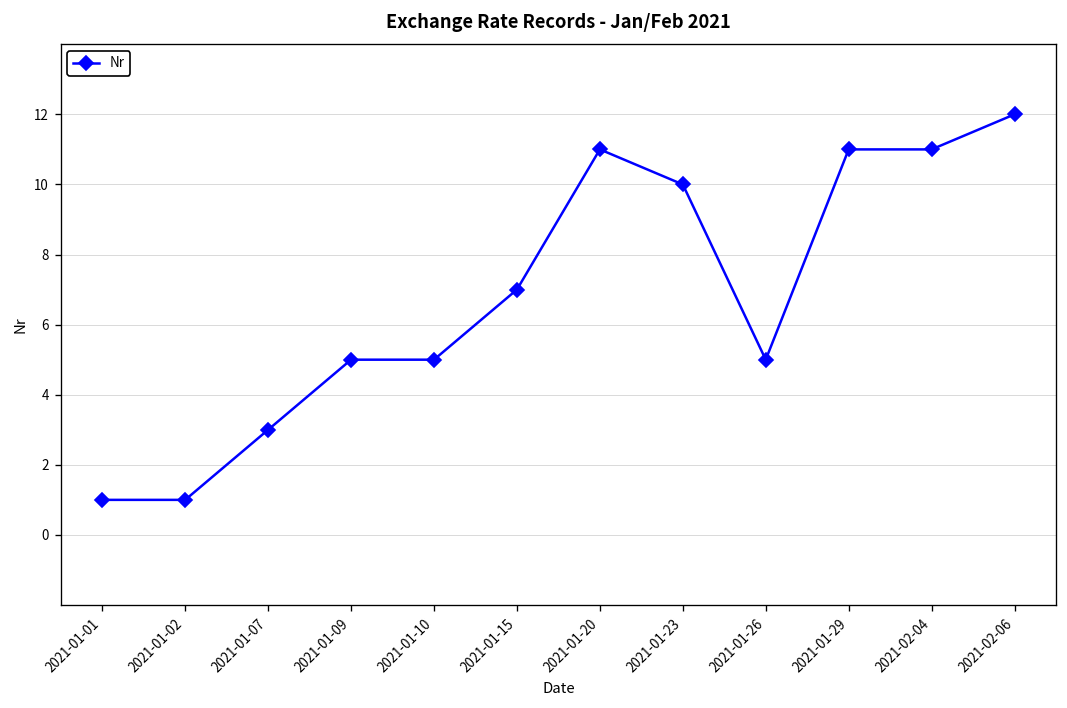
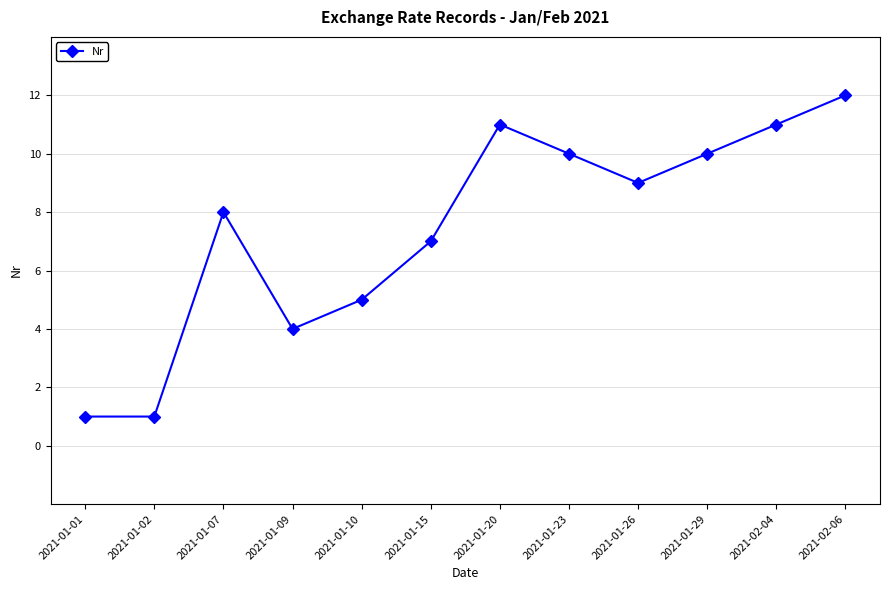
2021-01-07: 3 -> 8
2021-01-09: 5 -> 4
2021-01-26: 5 -> 9
2021-01-29: 11 -> 10
